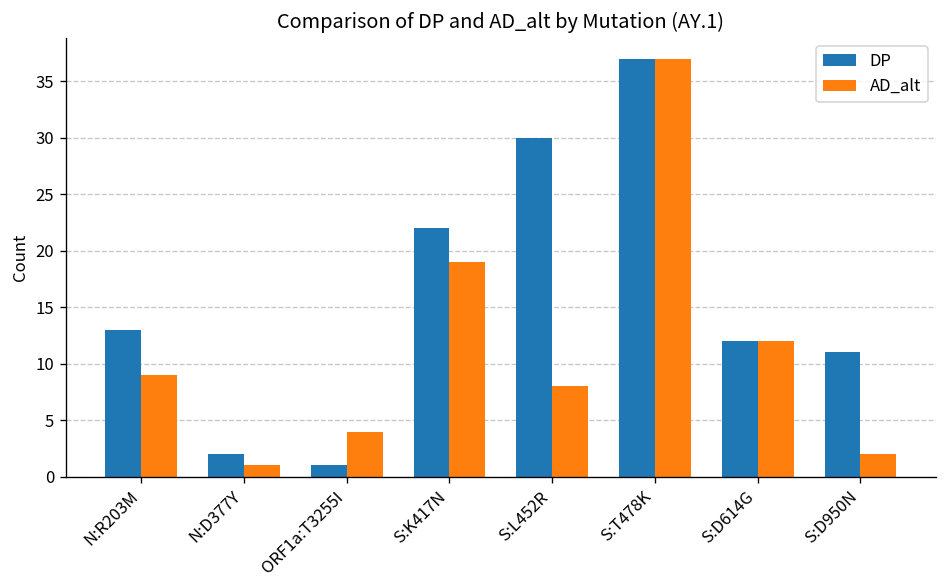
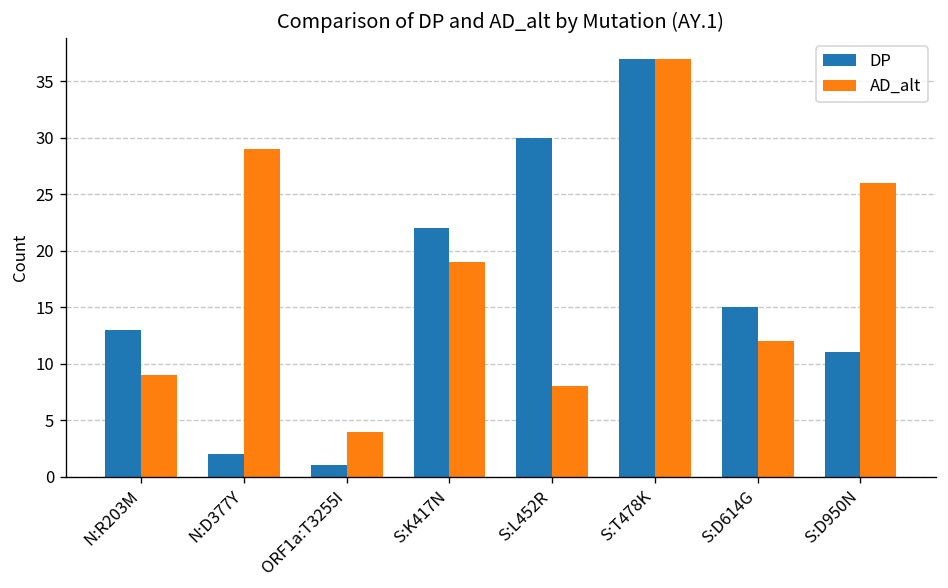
AD_alt, N:D377Y: 1 -> 29
DP, S:D614G: 12 -> 15
AD_alt, S:D950N: 2 -> 26
